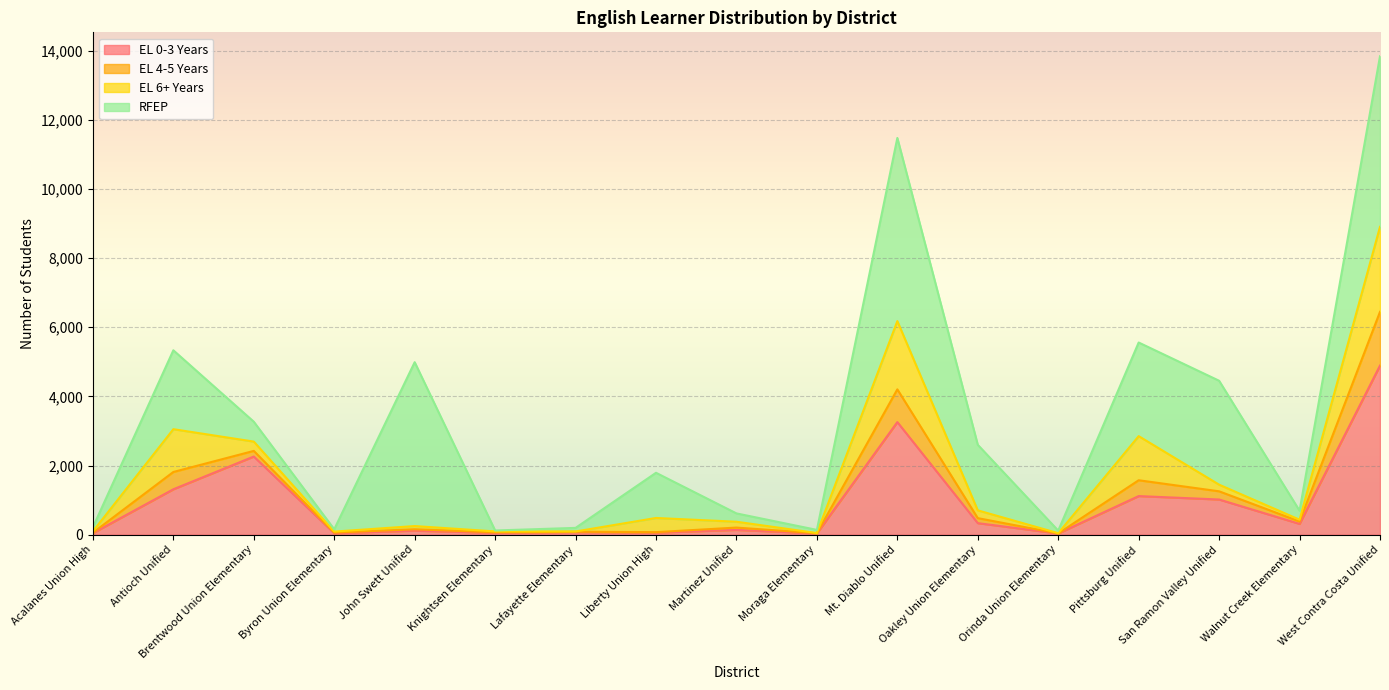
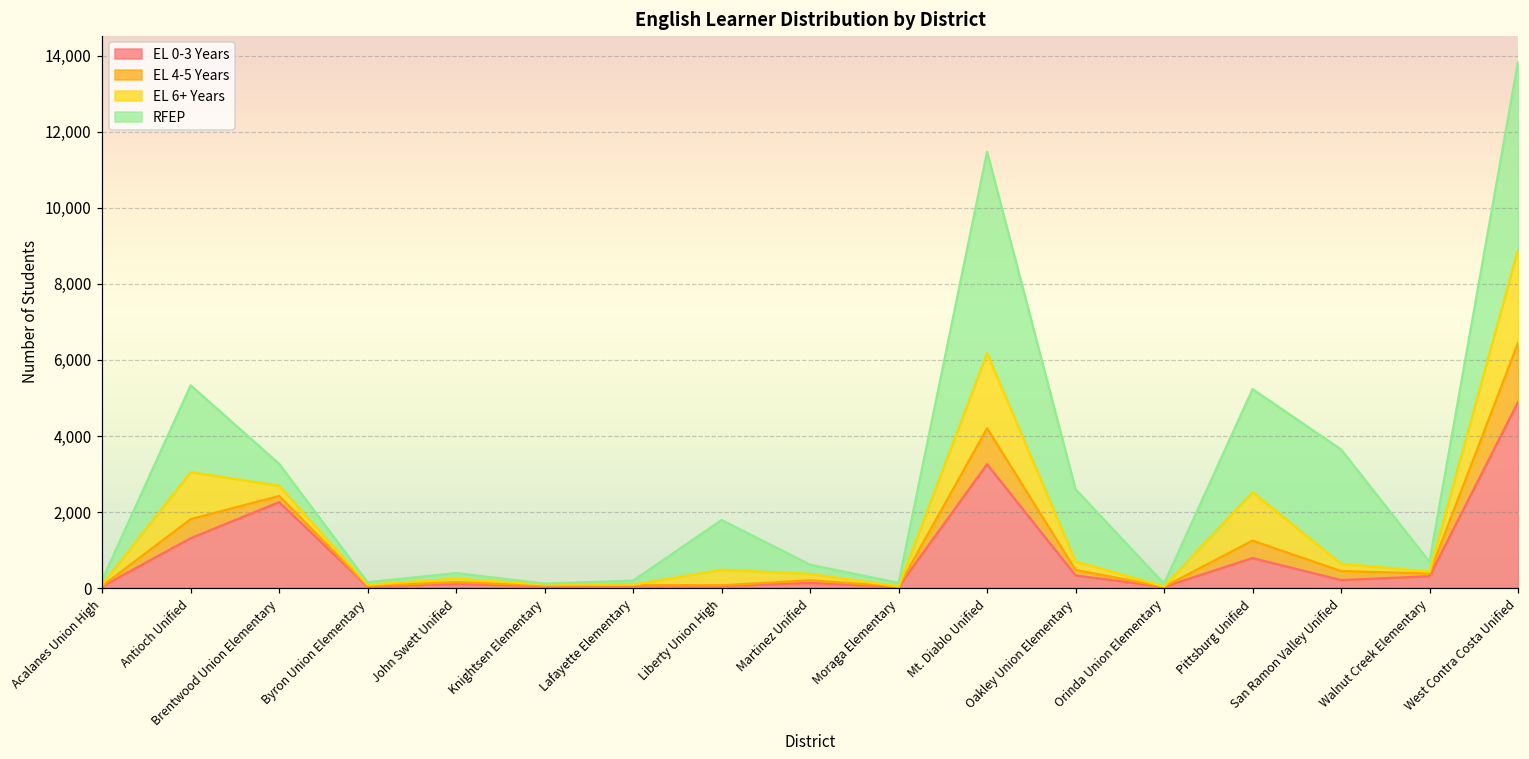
RFEP, John Swett Unified: 4,700 -> 100
EL 0-3 Years, Pittsburg Unified: 1,100 -> 800
EL 0-3 Years, San Ramon Valley Unified: 1,000 -> 200
